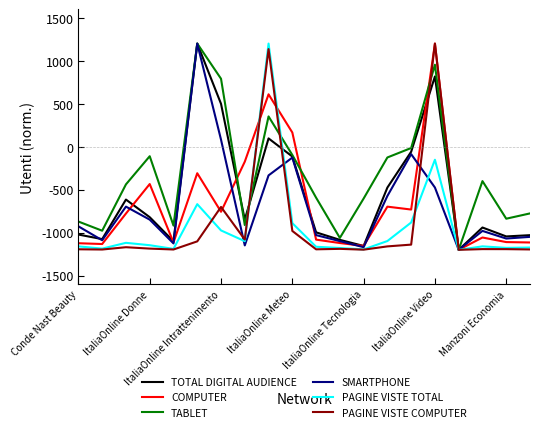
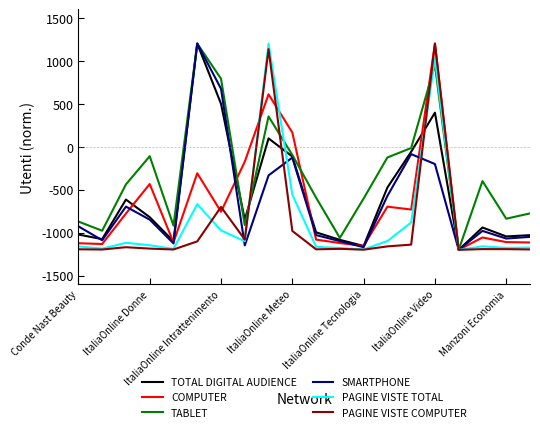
SMARTPHONE, ItaliaOnline Intrattenimento: 100 -> 700
PAGINE VISTE TOTAL, ItaliaOnline Meteo: -900 -> -600
TOTAL DIGITAL AUDIENCE, ItaliaOnline Video: 800 -> 400
SMARTPHONE, ItaliaOnline Video: -500 -> -200
PAGINE VISTE TOTAL, ItaliaOnline Video: -200 -> 1000
